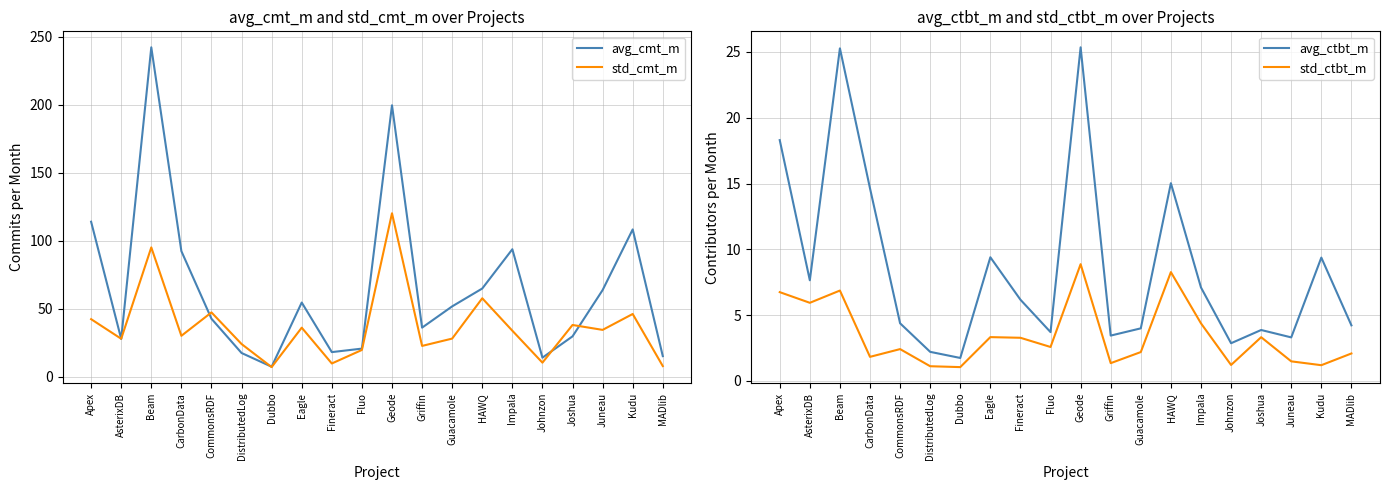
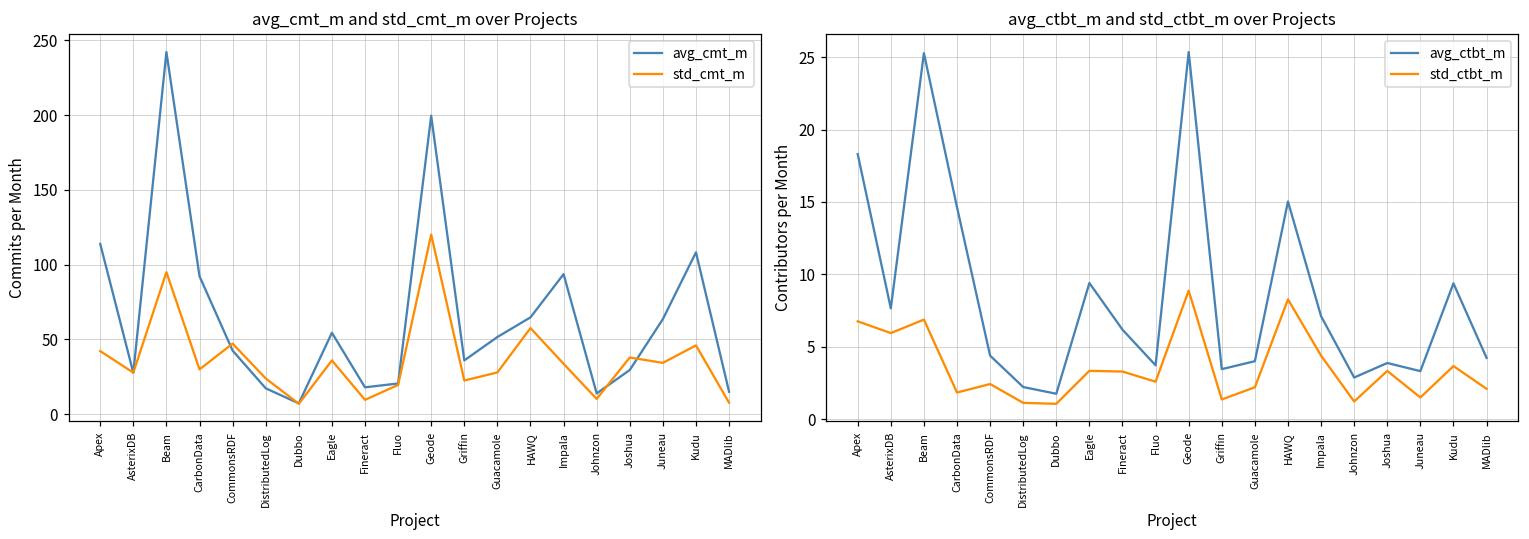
avg_ctbt_m and std_ctbt_m over Projects, std_ctbt_m, Kudu: 1.2 -> 3.7
